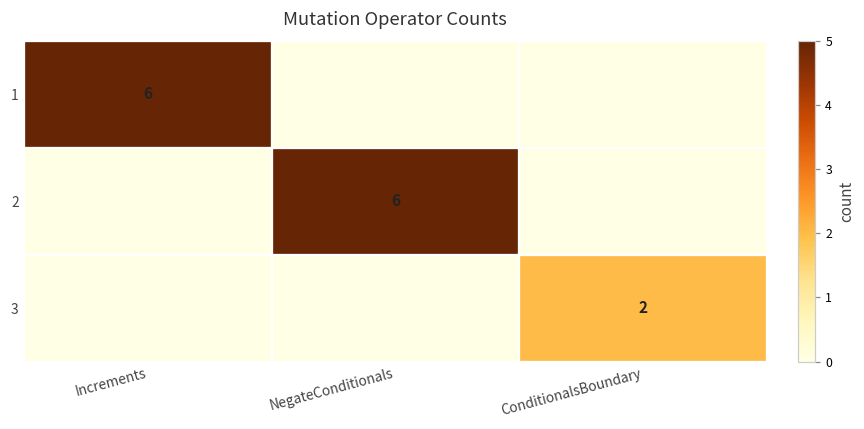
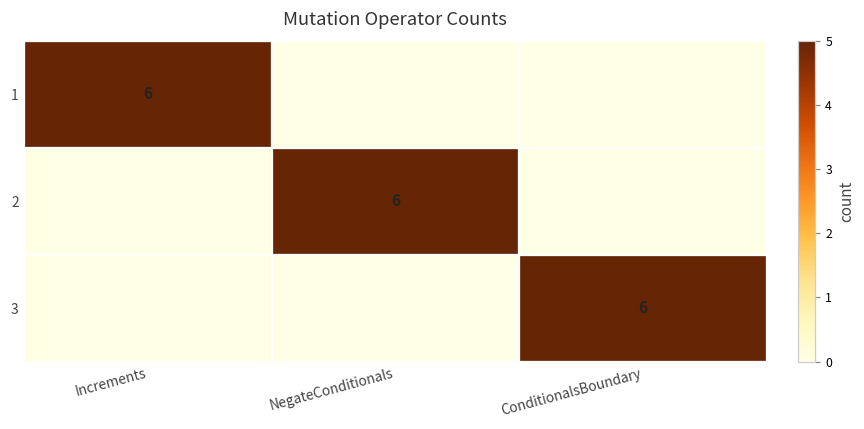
3, ConditionalsBoundary: 2 -> 6
